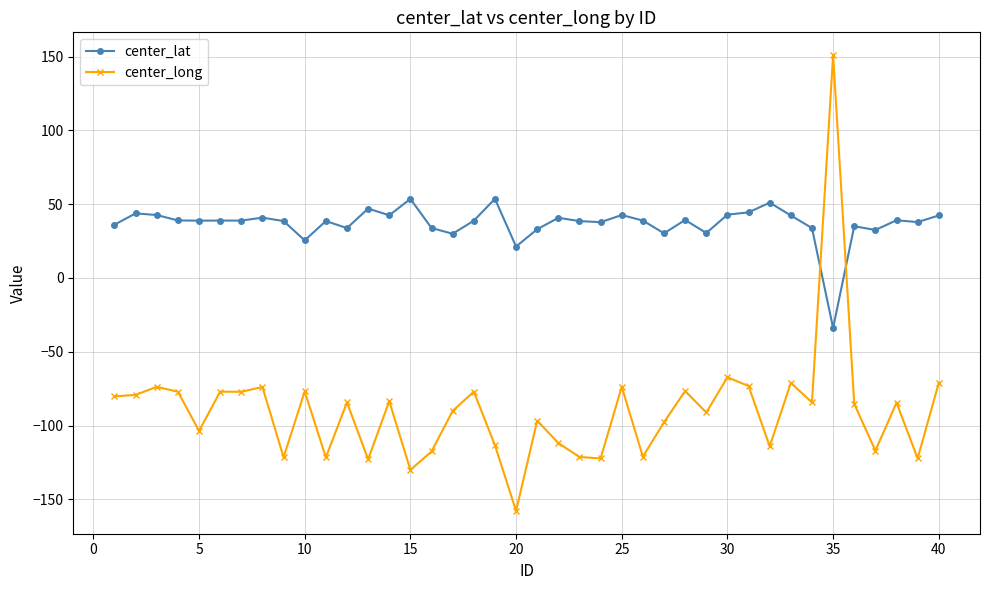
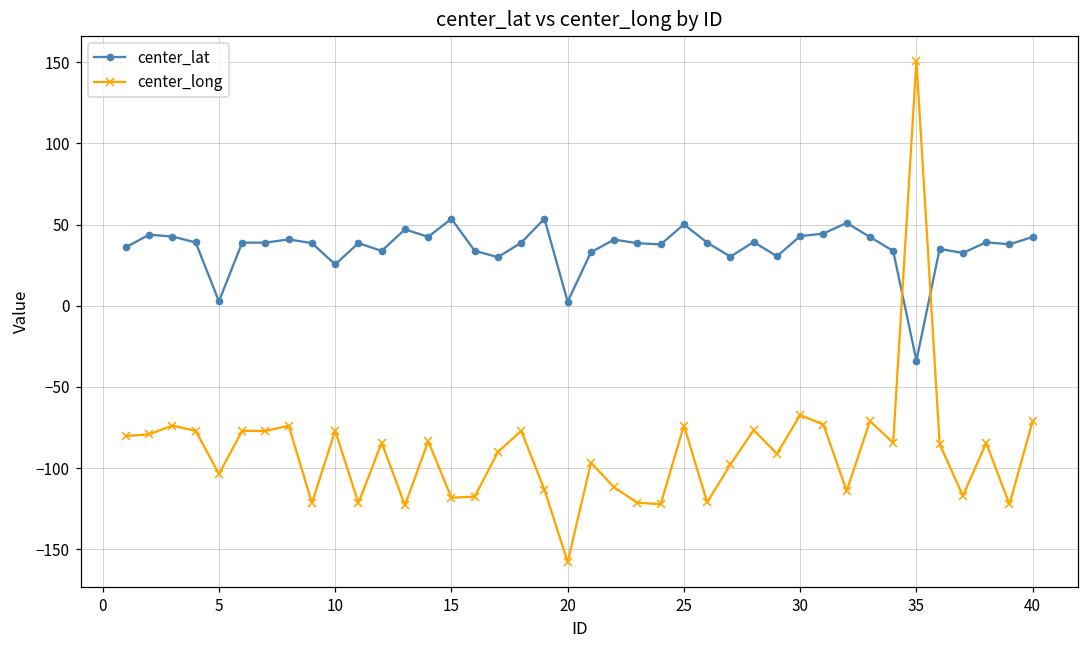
center_lat, 5: 39 -> 3
center_long, 15: -130 -> -118
center_lat, 20: 21 -> 2
center_lat, 25: 43 -> 50
